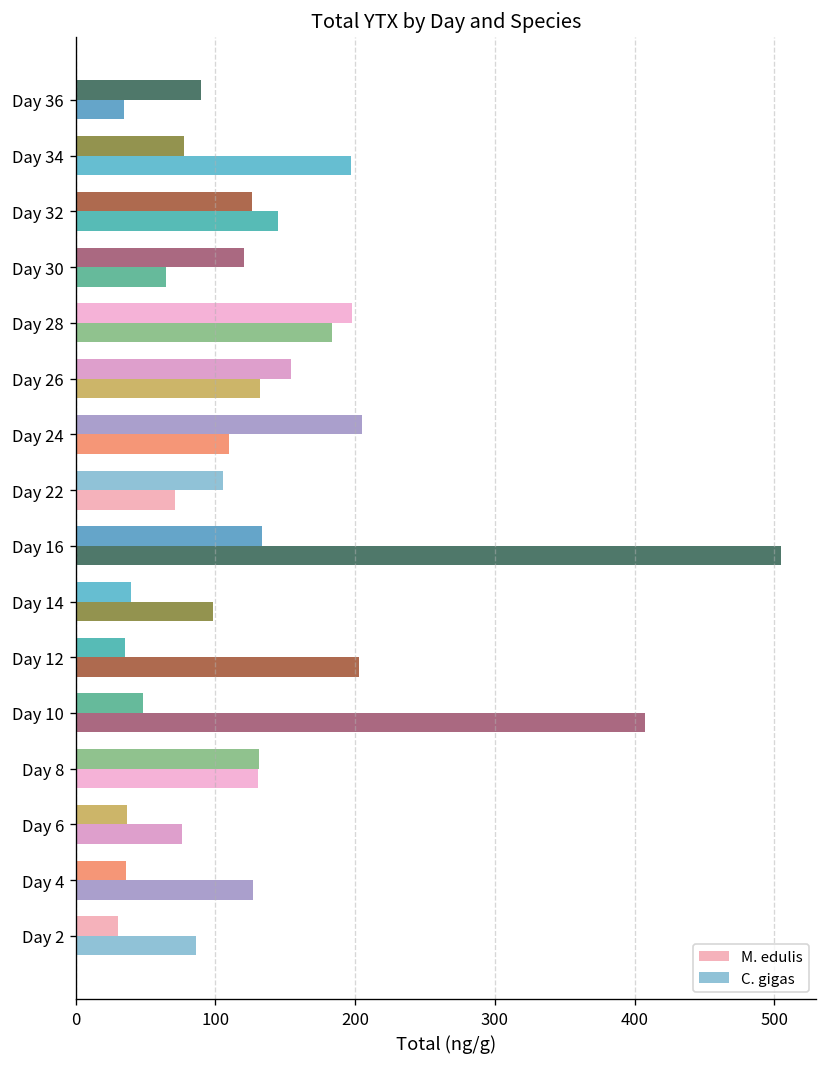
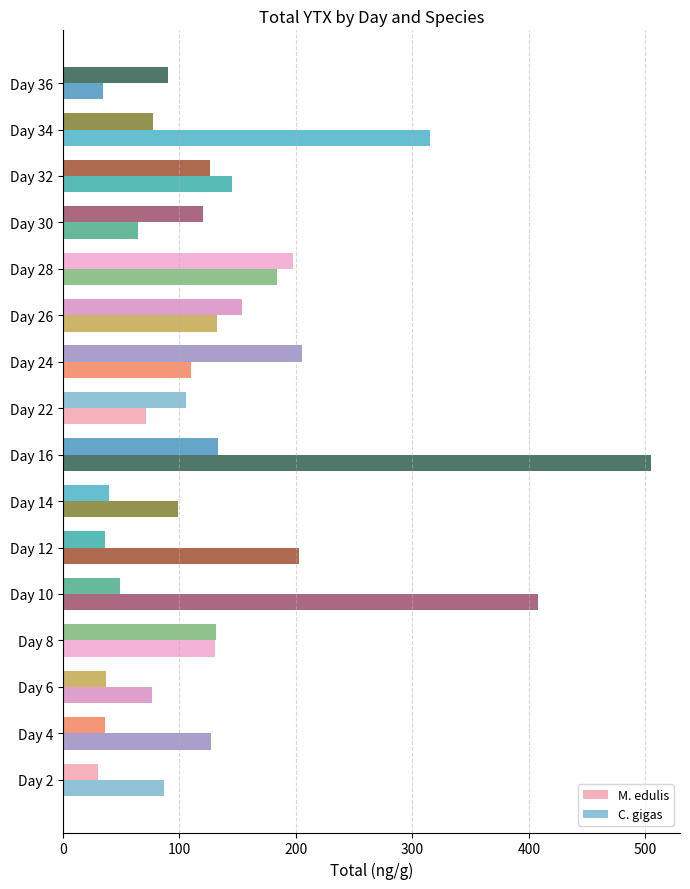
C. gigas, Day 34: 197 -> 315
